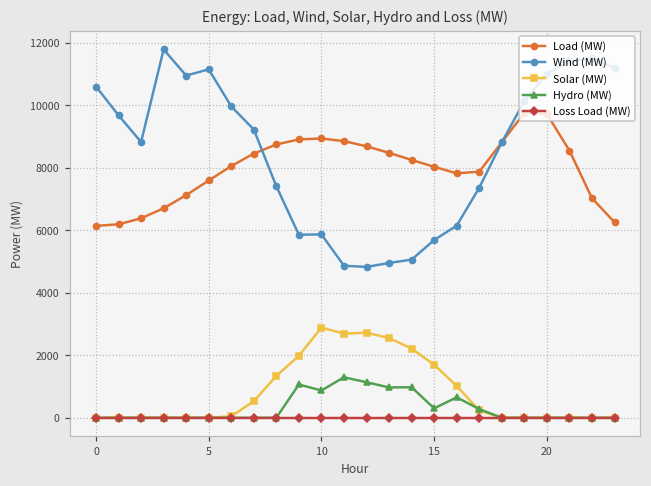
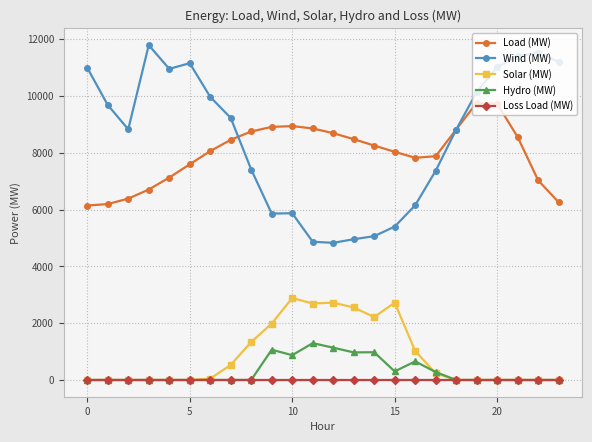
Wind (MW), 0: 10600 -> 11000
Wind (MW), 15: 5700 -> 5400
Solar (MW), 15: 1700 -> 2700
